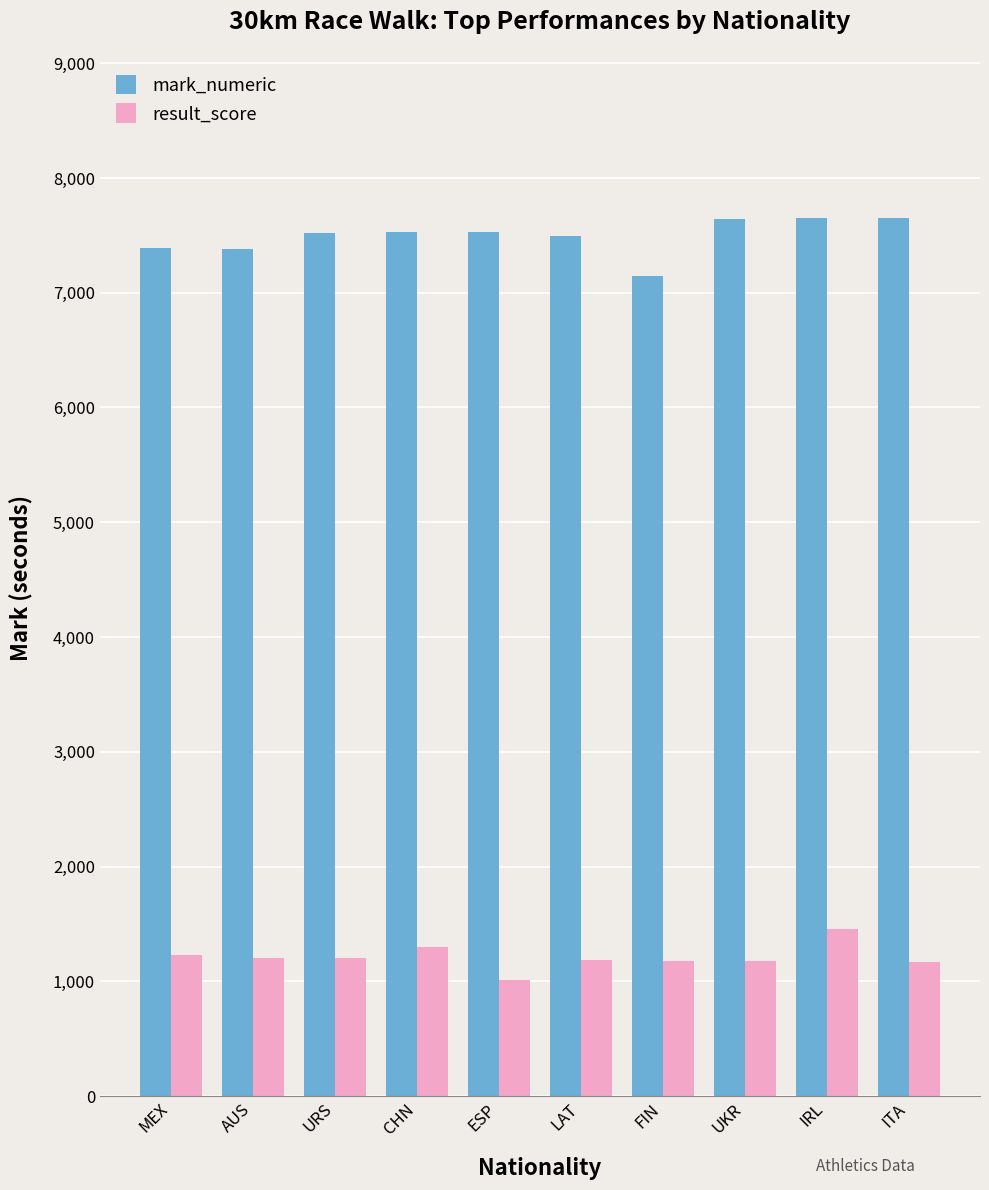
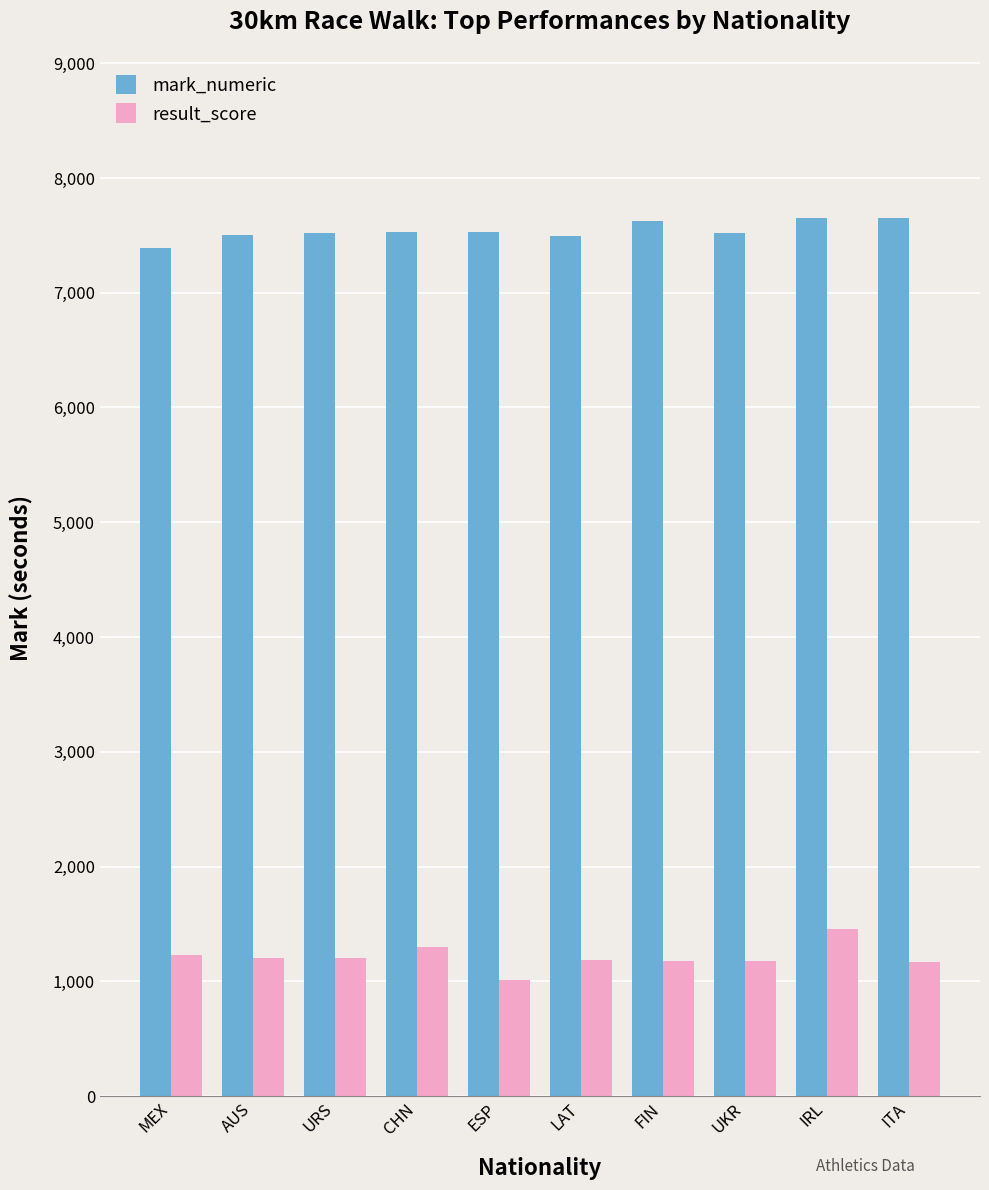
mark_numeric, AUS: 7,380 -> 7,510
mark_numeric, FIN: 7,150 -> 7,620
mark_numeric, UKR: 7,640 -> 7,520
